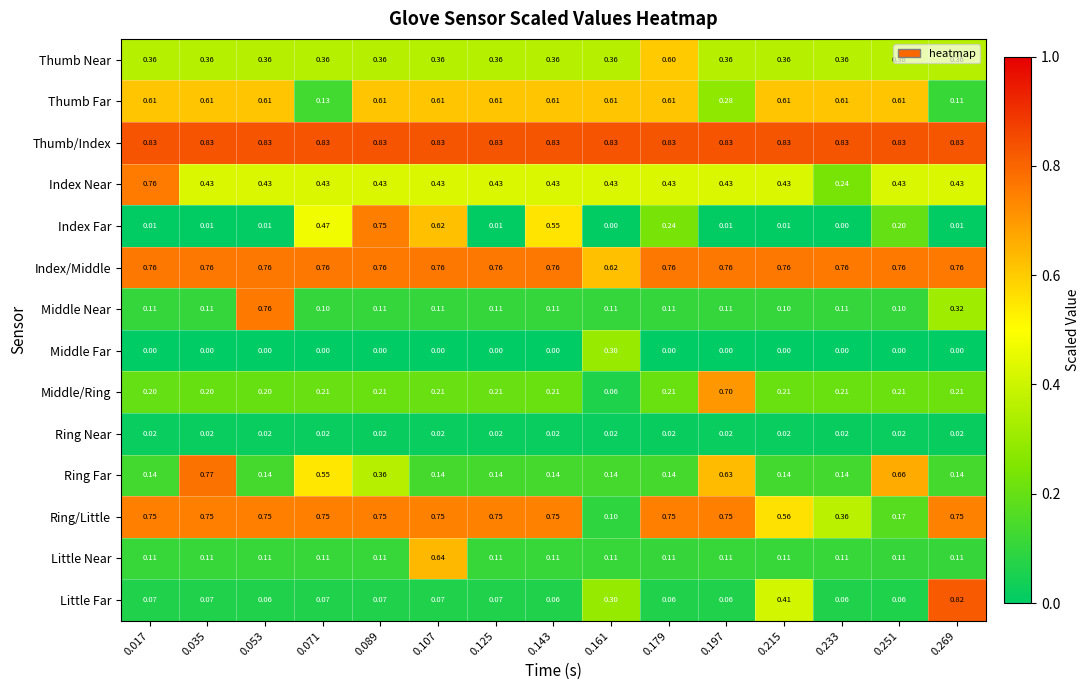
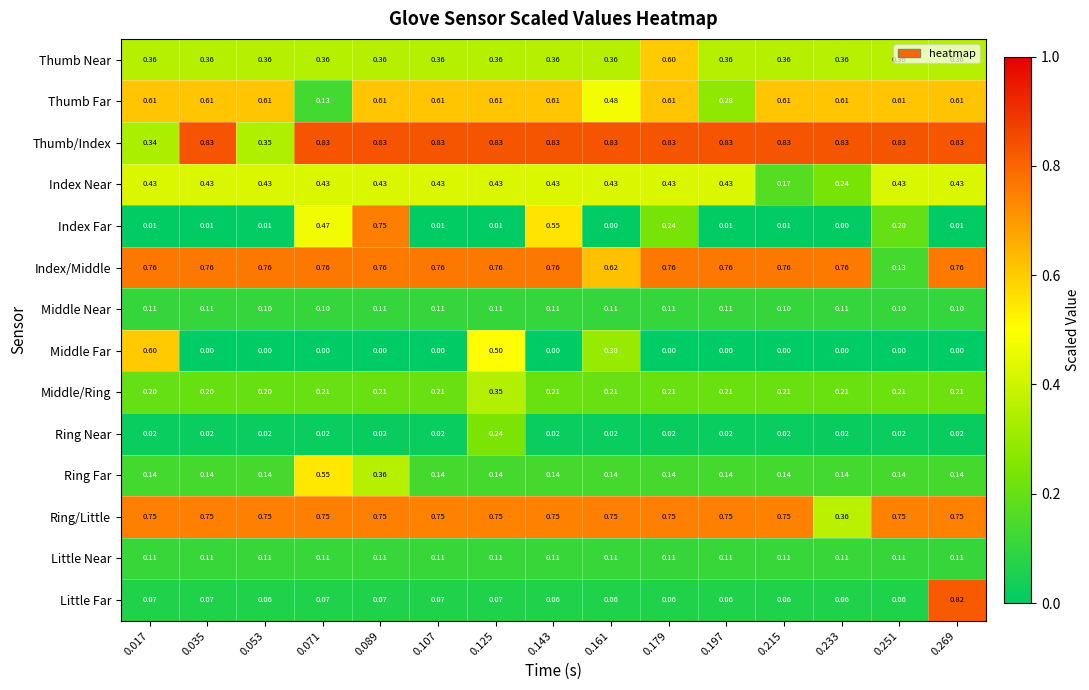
Thumb Far, 0.161: 0.61 -> 0.48
Thumb Far, 0.269: 0.11 -> 0.61
Thumb/Index, 0.017: 0.83 -> 0.34
Thumb/Index, 0.053: 0.83 -> 0.35
Index Near, 0.017: 0.76 -> 0.43
Index Near, 0.215: 0.43 -> 0.17
Index Far, 0.107: 0.62 -> 0.01
Index/Middle, 0.251: 0.76 -> 0.13
Middle Near, 0.053: 0.76 -> 0.10
Middle Near, 0.269: 0.32 -> 0.10
Middle Far, 0.017: 0.00 -> 0.60
Middle Far, 0.125: 0.00 -> 0.50
Middle/Ring, 0.125: 0.21 -> 0.35
Middle/Ring, 0.161: 0.06 -> 0.21
Middle/Ring, 0.197: 0.70 -> 0.21
Ring Near, 0.125: 0.02 -> 0.24
Ring Far, 0.035: 0.77 -> 0.14
Ring Far, 0.197: 0.63 -> 0.14
Ring Far, 0.251: 0.66 -> 0.14
Ring/Little, 0.161: 0.10 -> 0.75
Ring/Little, 0.215: 0.56 -> 0.75
Ring/Little, 0.251: 0.17 -> 0.75
Little Near, 0.107: 0.64 -> 0.11
Little Far, 0.161: 0.30 -> 0.06
Little Far, 0.215: 0.41 -> 0.06
